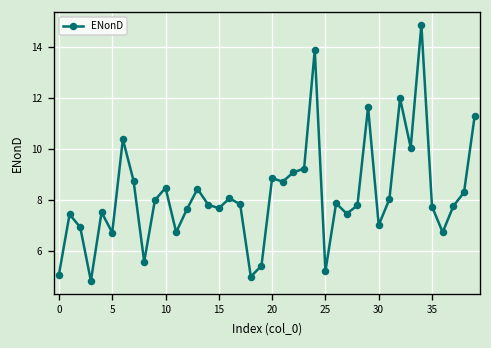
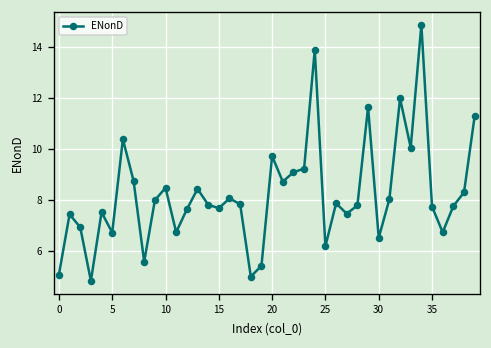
20: 8.8 -> 9.7
25: 5.2 -> 6.2
30: 7.0 -> 6.5
